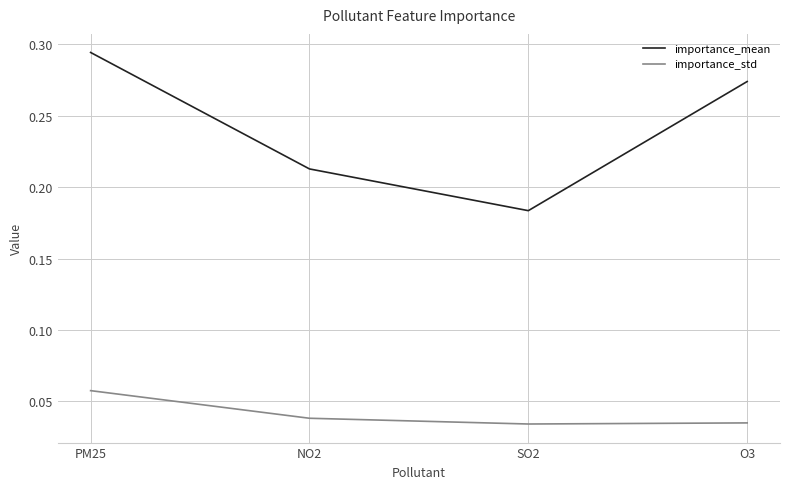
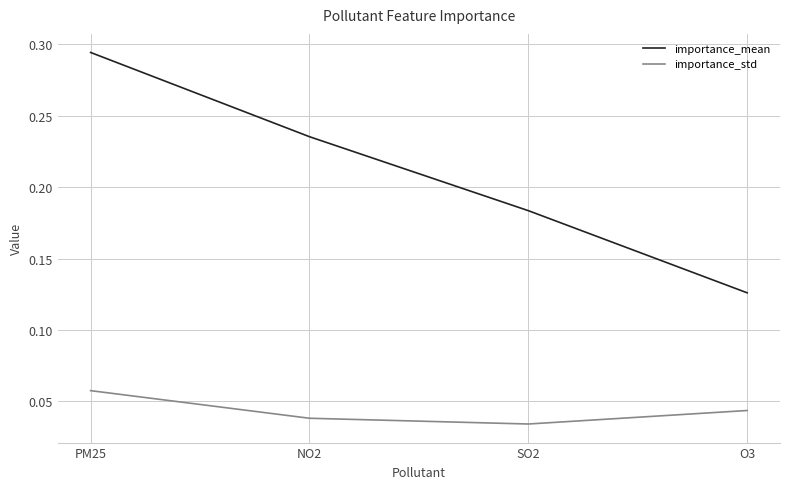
importance_mean, NO2: 0.213 -> 0.235
importance_mean, O3: 0.274 -> 0.126
importance_std, O3: 0.035 -> 0.044
